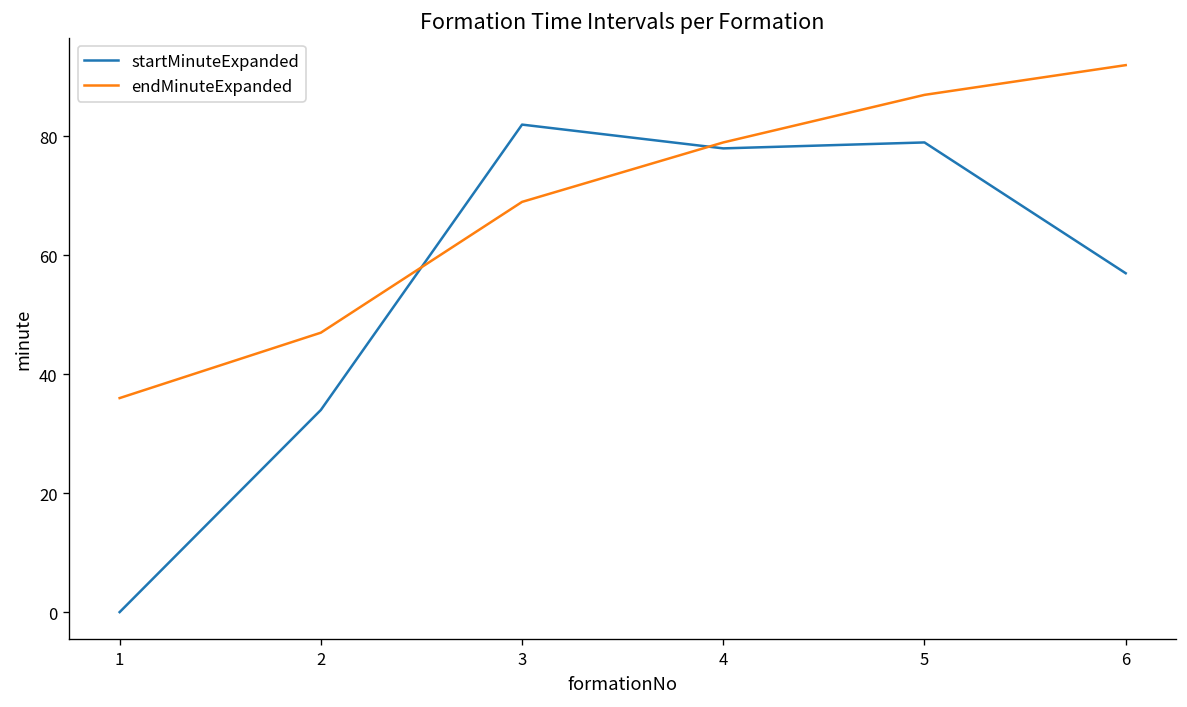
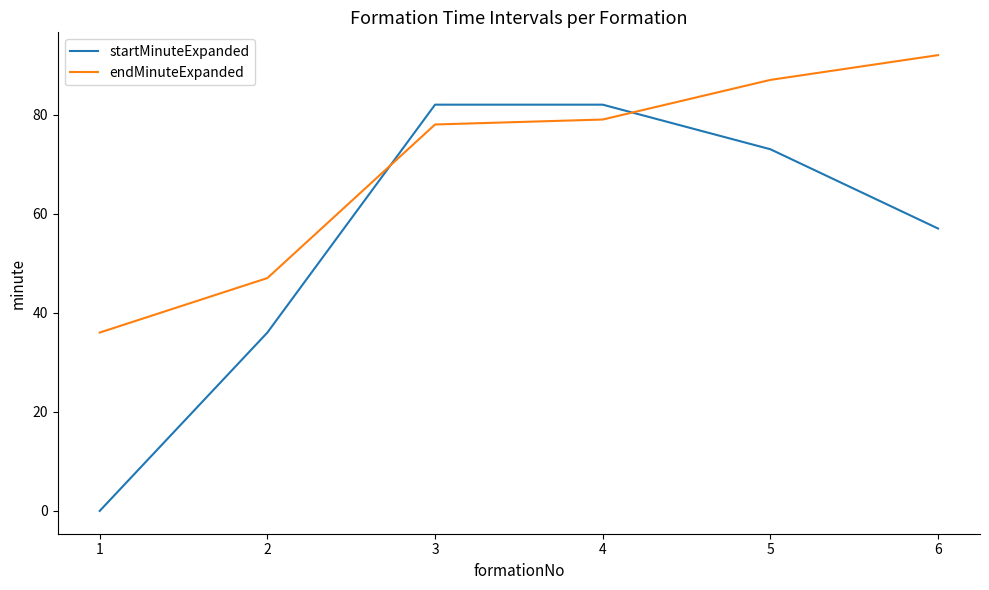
startMinuteExpanded, 2: 34 -> 36
endMinuteExpanded, 3: 69 -> 78
startMinuteExpanded, 4: 78 -> 82
startMinuteExpanded, 5: 79 -> 73
